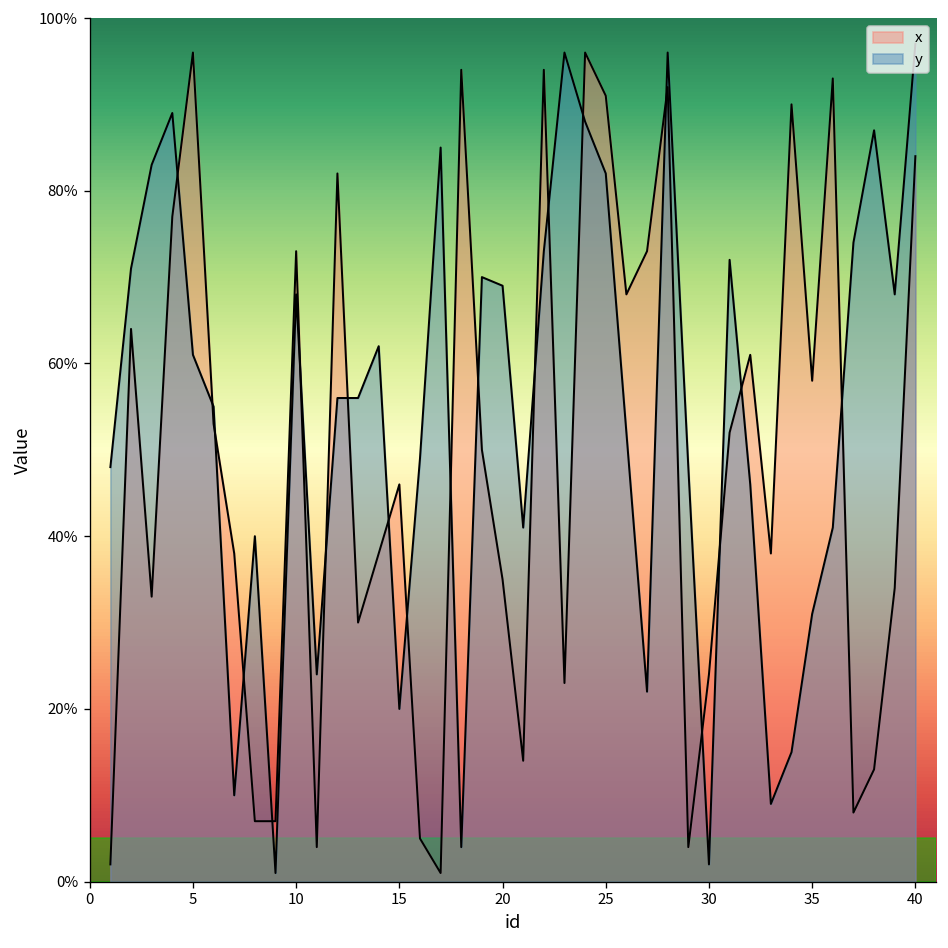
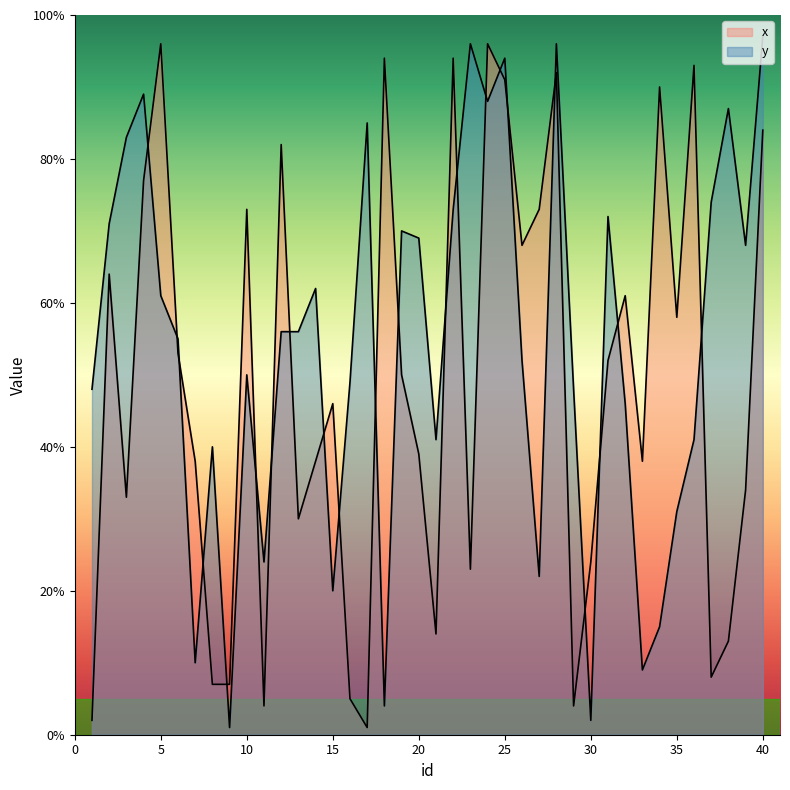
y, 10: 68% -> 50%
x, 20: 35% -> 39%
y, 25: 82% -> 94%
